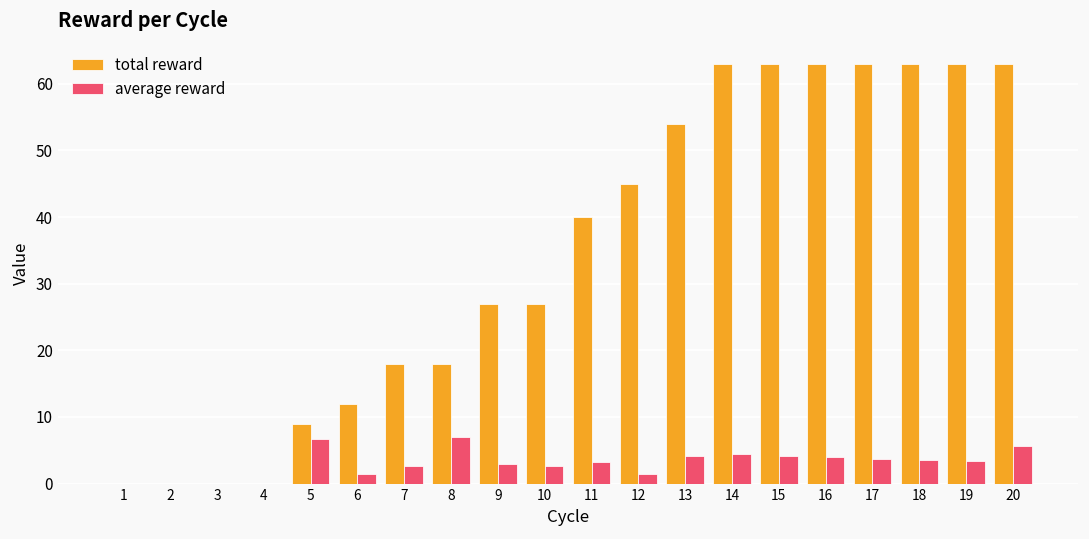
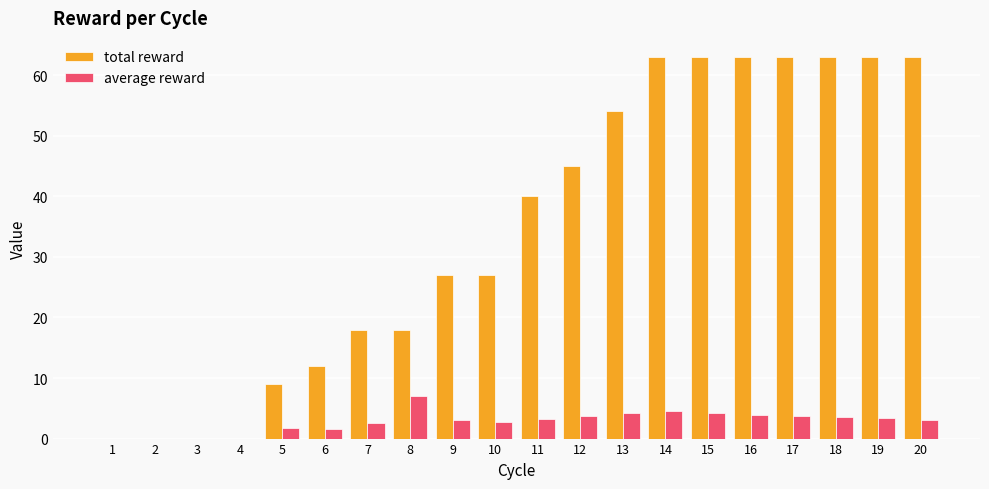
average reward, 5: 7 -> 2
average reward, 12: 2 -> 4
average reward, 20: 6 -> 3
